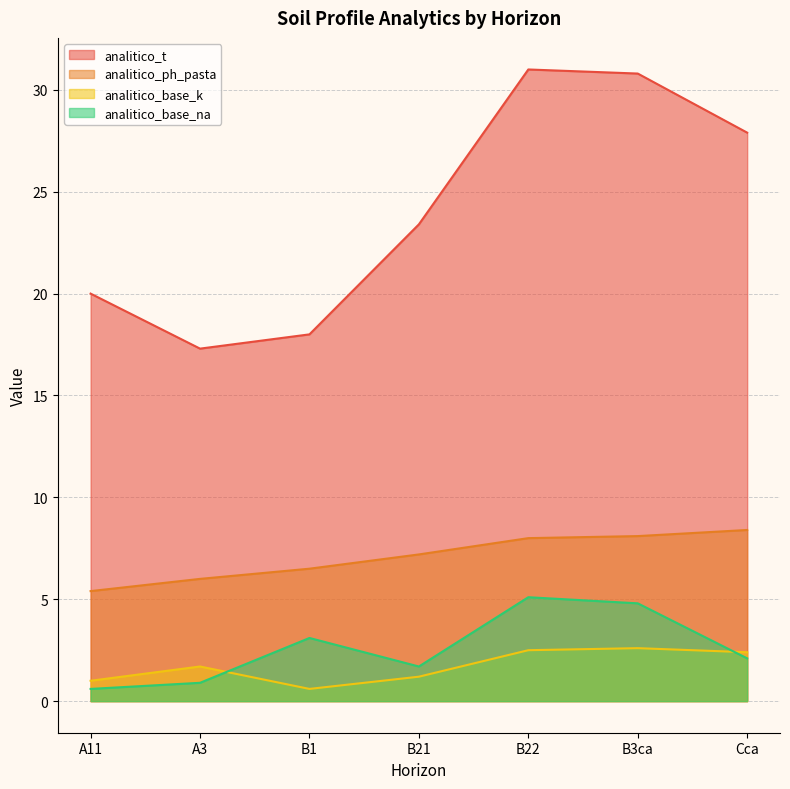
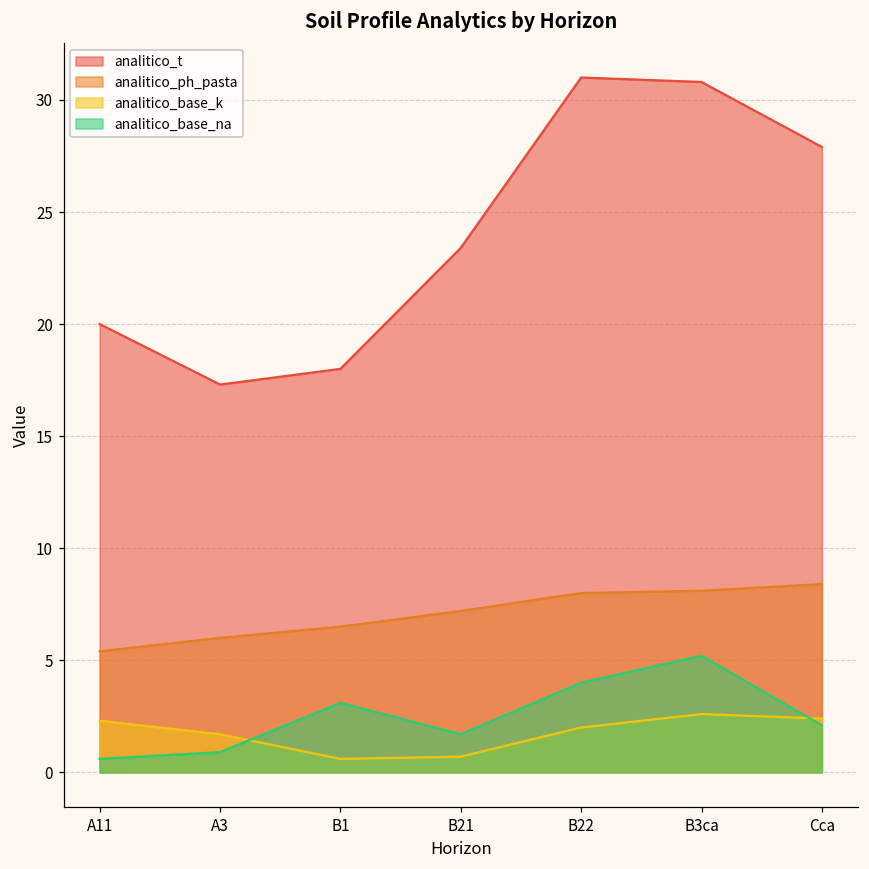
analitico_base_k, A11: 1.0 -> 2.3
analitico_base_k, B21: 1.2 -> 0.7
analitico_base_k, B22: 2.5 -> 2.0
analitico_base_na, B22: 5.1 -> 4.0
analitico_base_na, B3ca: 4.8 -> 5.2
